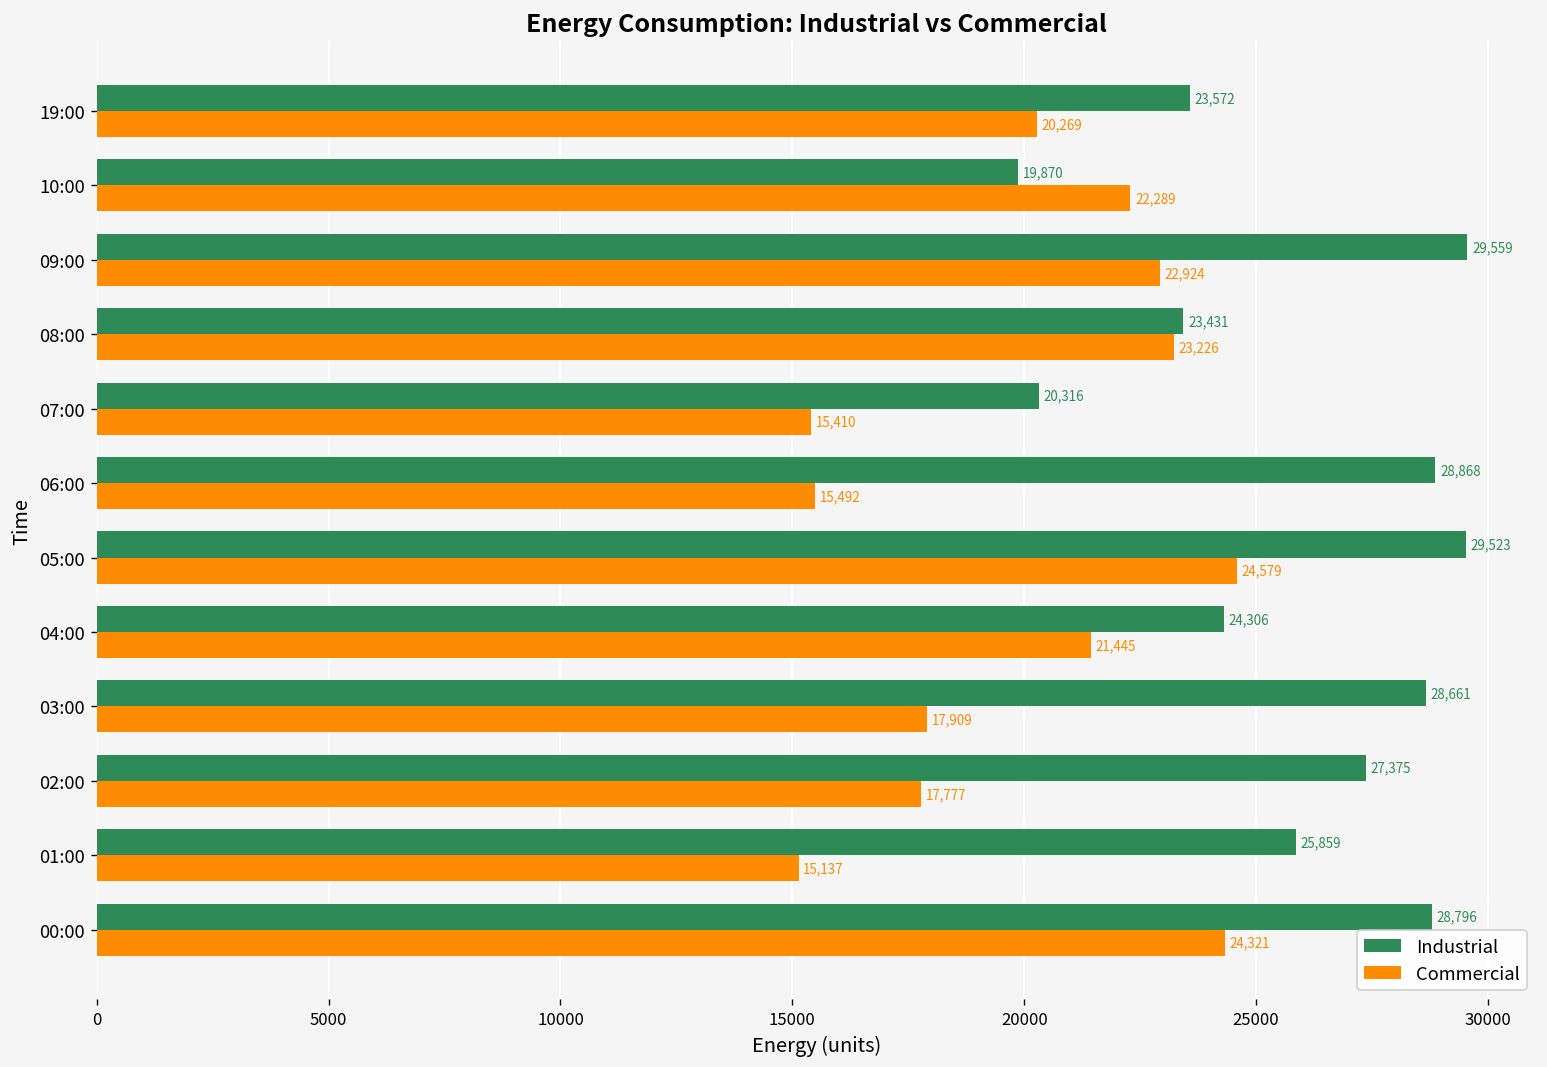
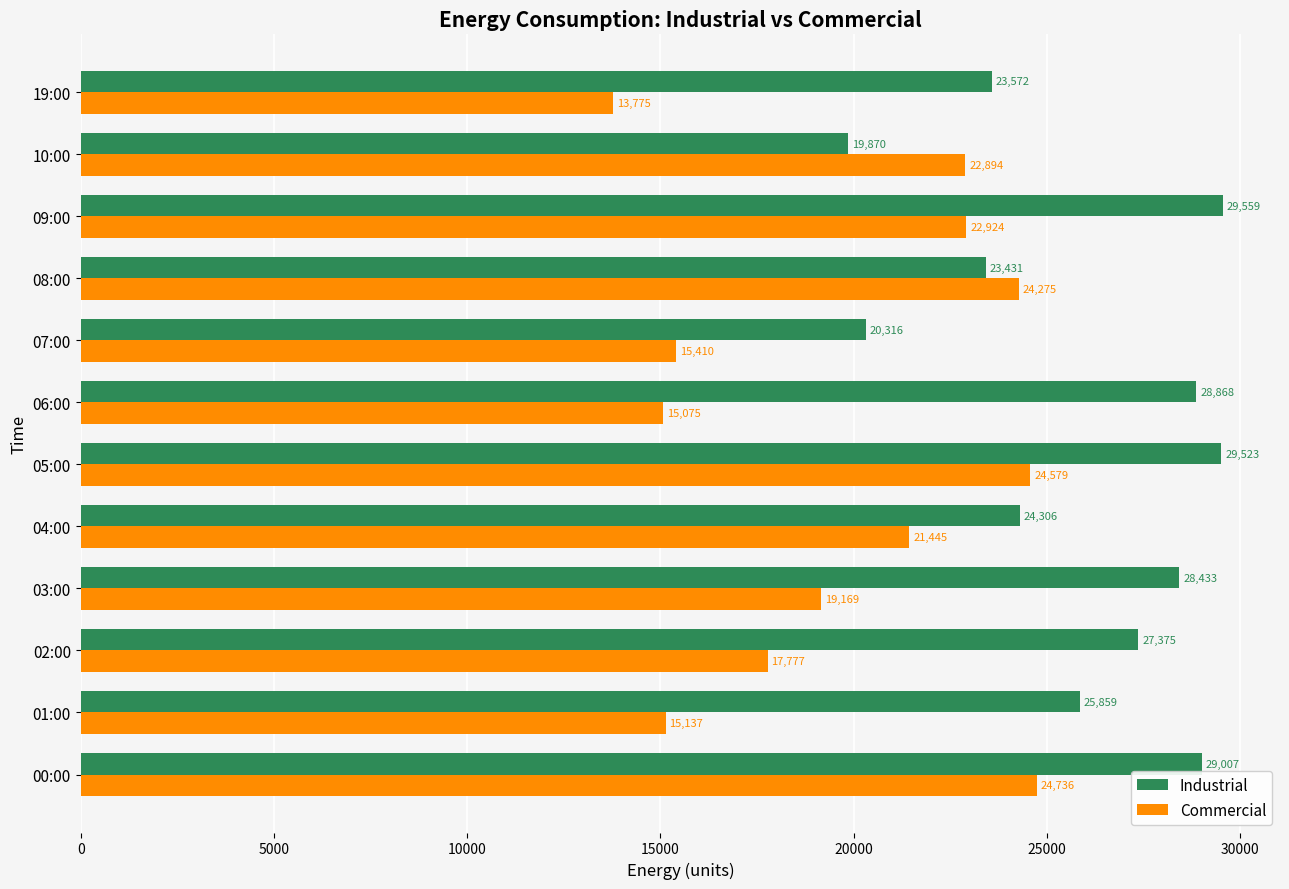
Commercial, 19:00: 20,269 -> 13,775
Commercial, 10:00: 22,289 -> 22,894
Commercial, 08:00: 23,226 -> 24,275
Commercial, 06:00: 15,492 -> 15,075
Industrial, 03:00: 28,661 -> 28,433
Commercial, 03:00: 17,909 -> 19,169
Industrial, 00:00: 28,796 -> 29,007
Commercial, 00:00: 24,321 -> 24,736
